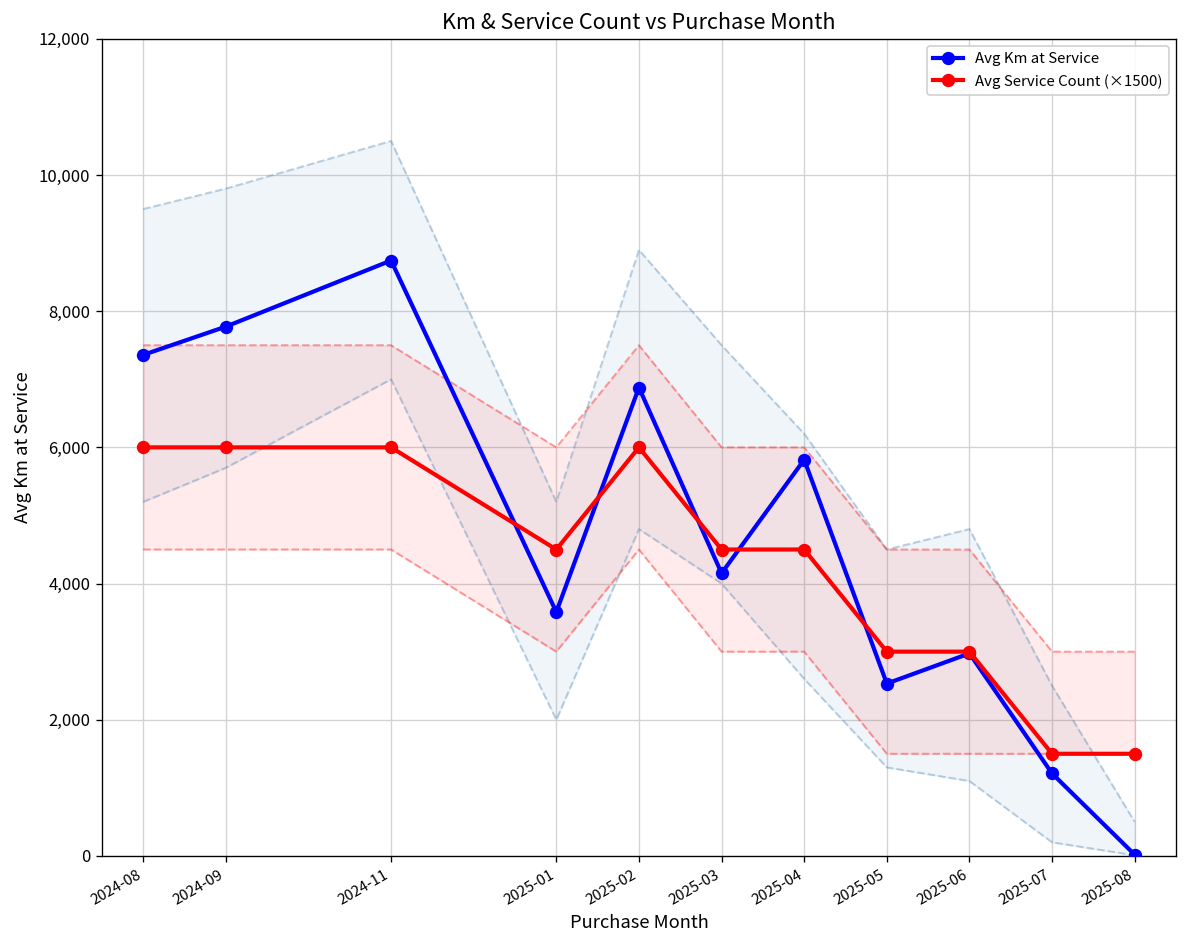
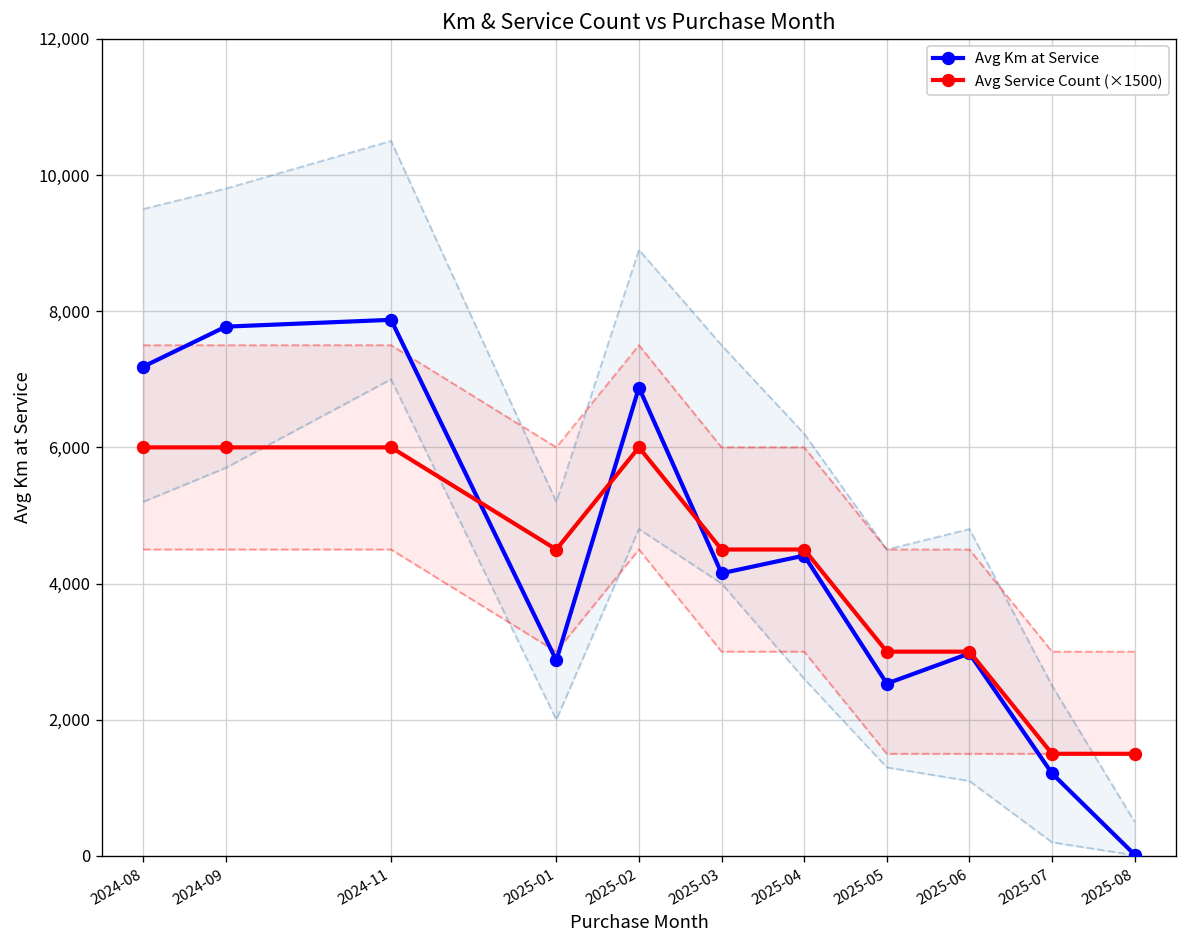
Avg Km at Service, 2024-08: 7,400 -> 7,200
Avg Km at Service, 2024-11: 8,700 -> 7,900
Avg Km at Service, 2025-01: 3,600 -> 2,900
Avg Km at Service, 2025-04: 5,800 -> 4,400
